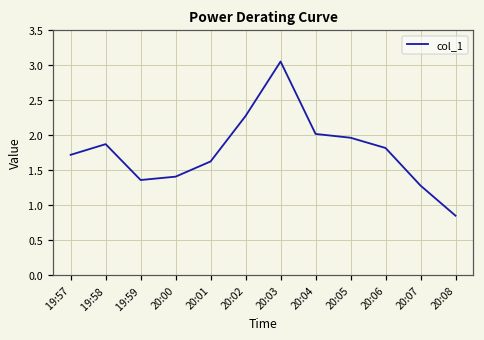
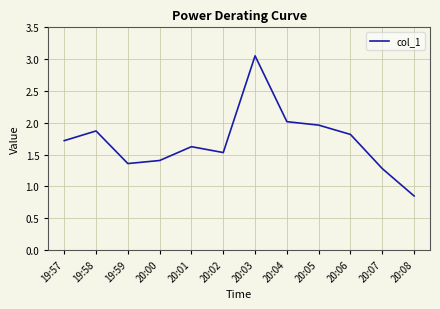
20:02: 2.3 -> 1.5
